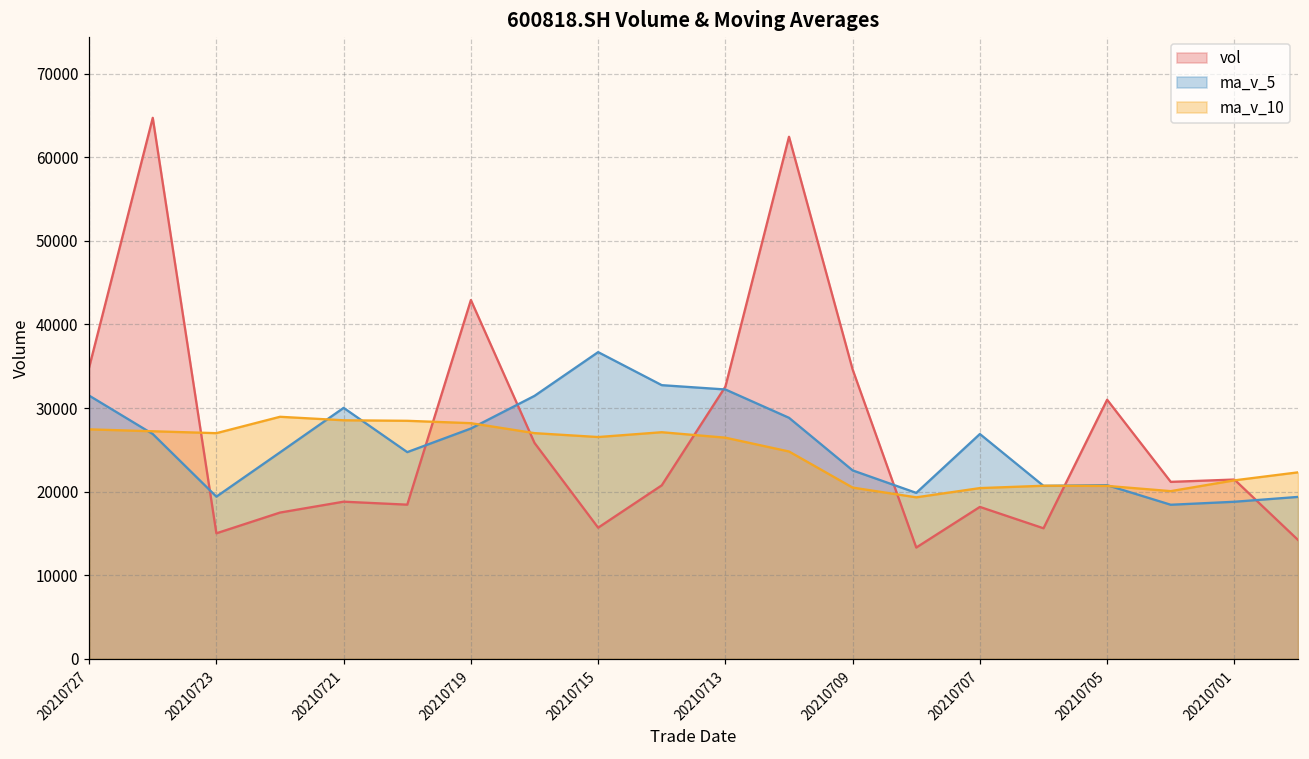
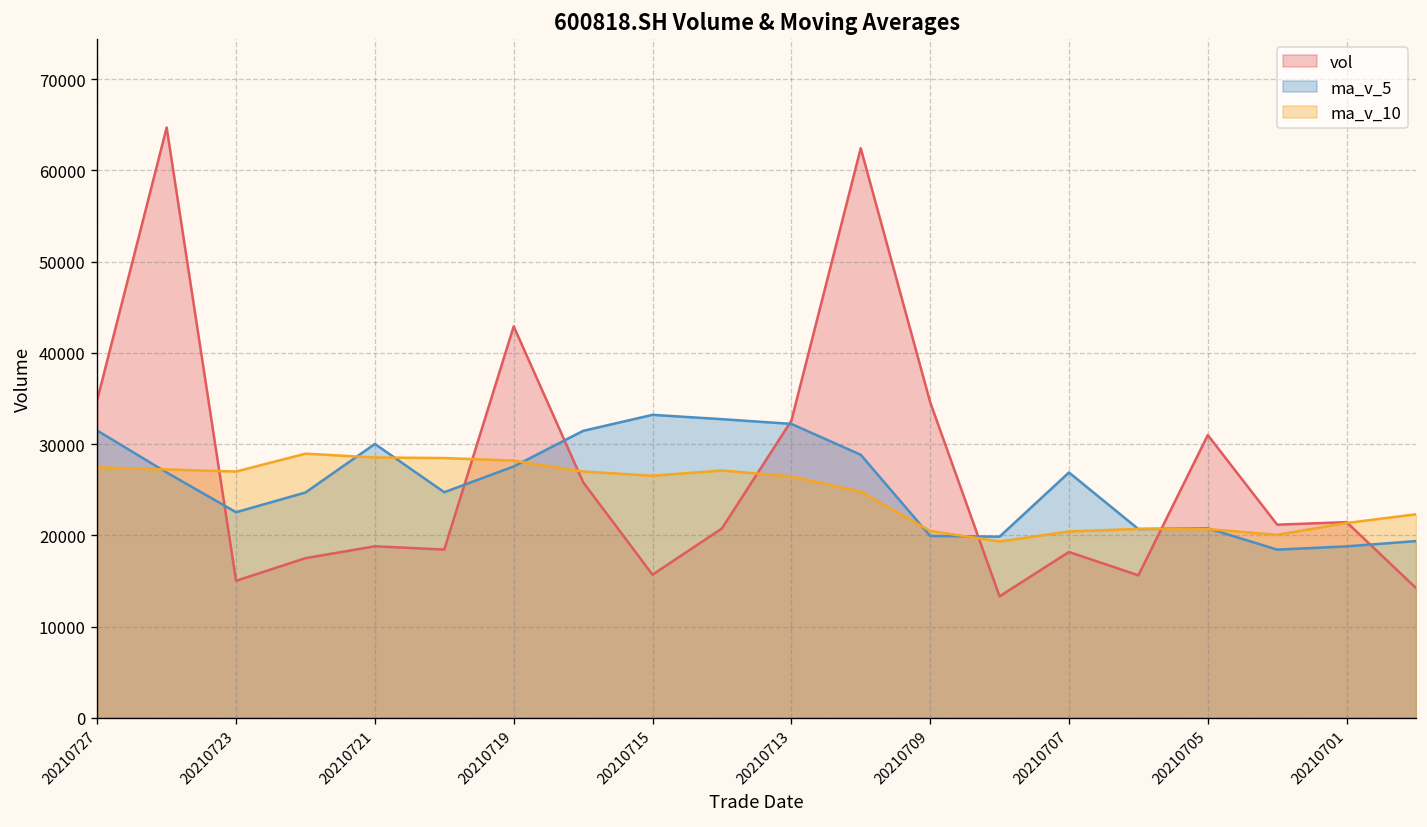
ma_v_5, 20210723: 19000 -> 23000
ma_v_5, 20210715: 37000 -> 33000
ma_v_5, 20210709: 23000 -> 20000
